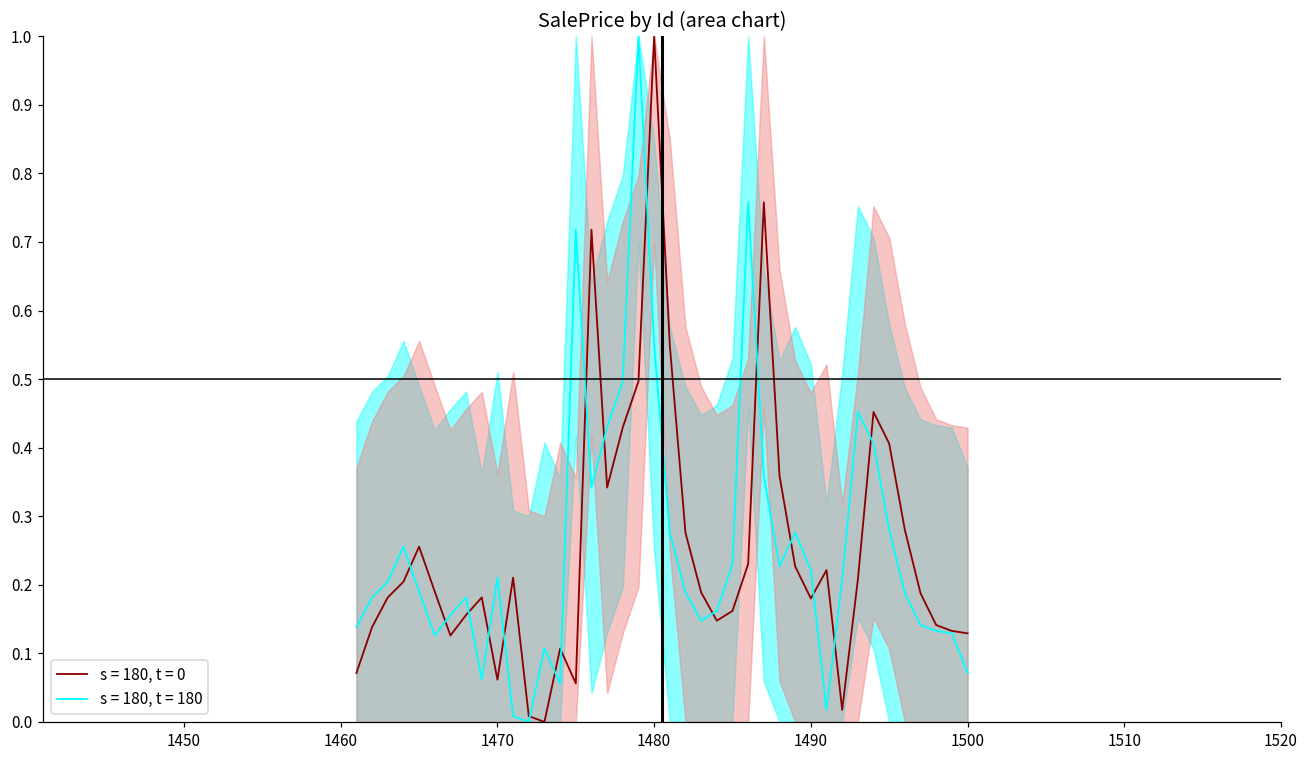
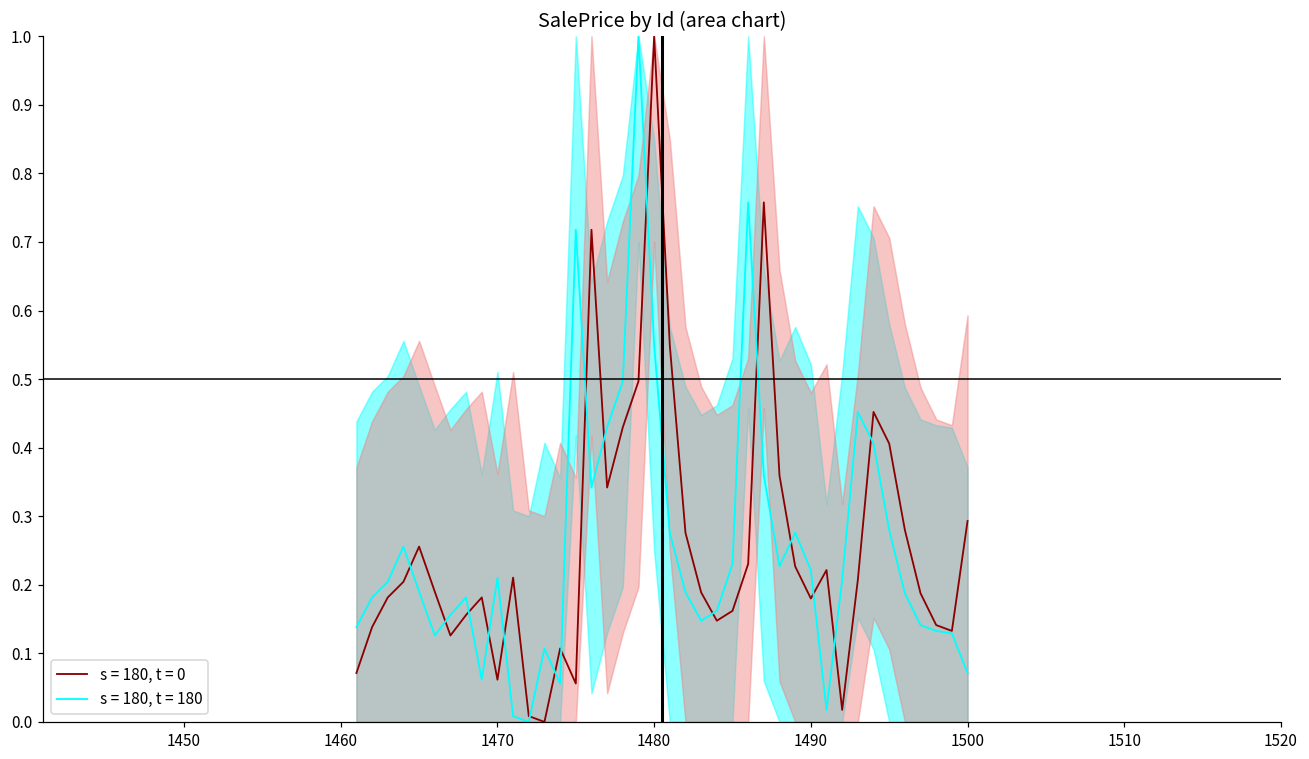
s = 180, t = 0, 1500: 0.13 -> 0.29
